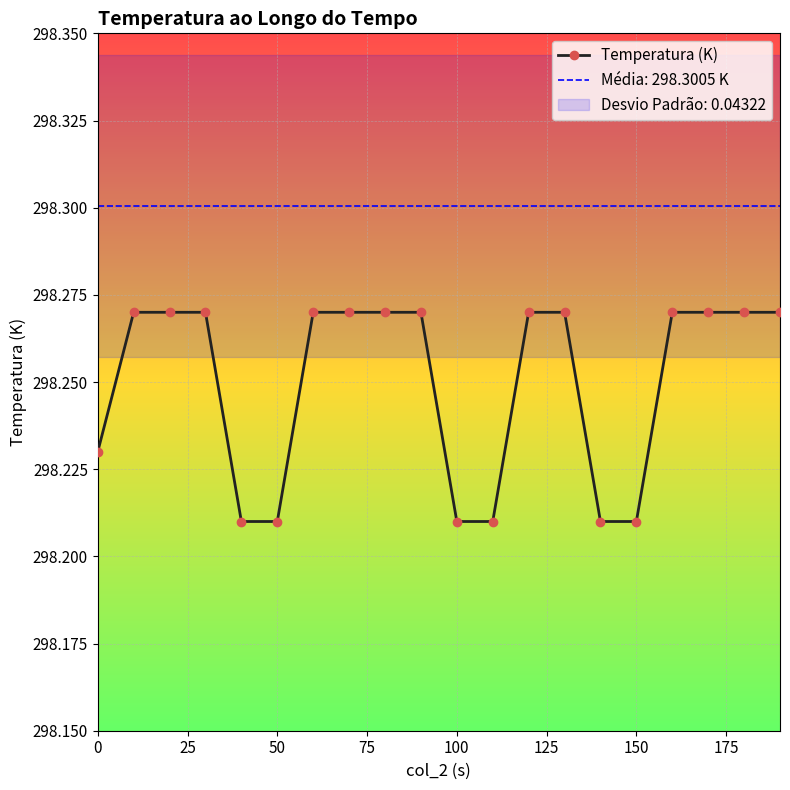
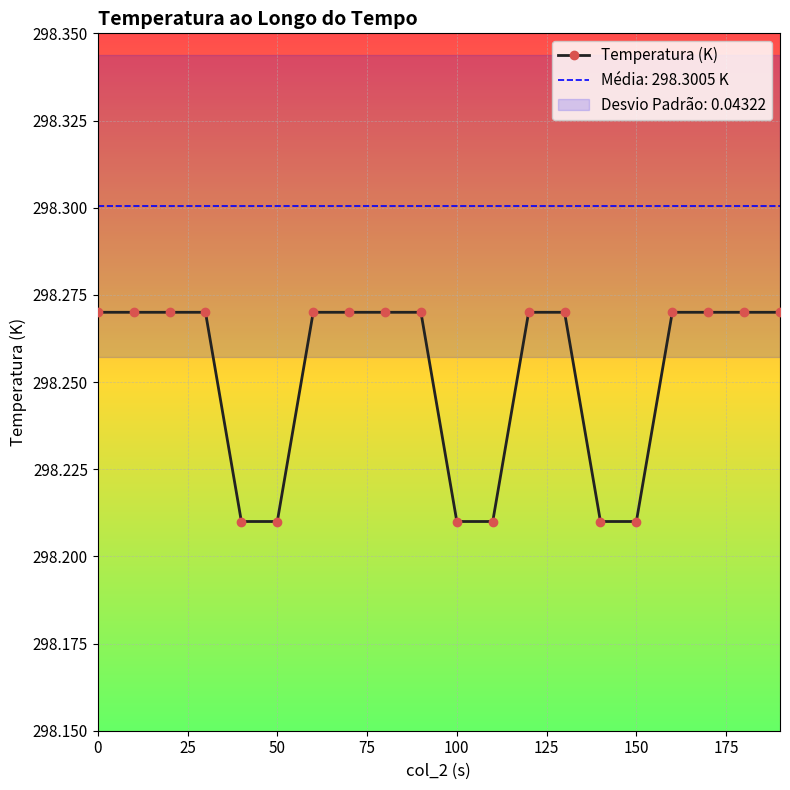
Temperatura (K), 0: 298.23 -> 298.27
